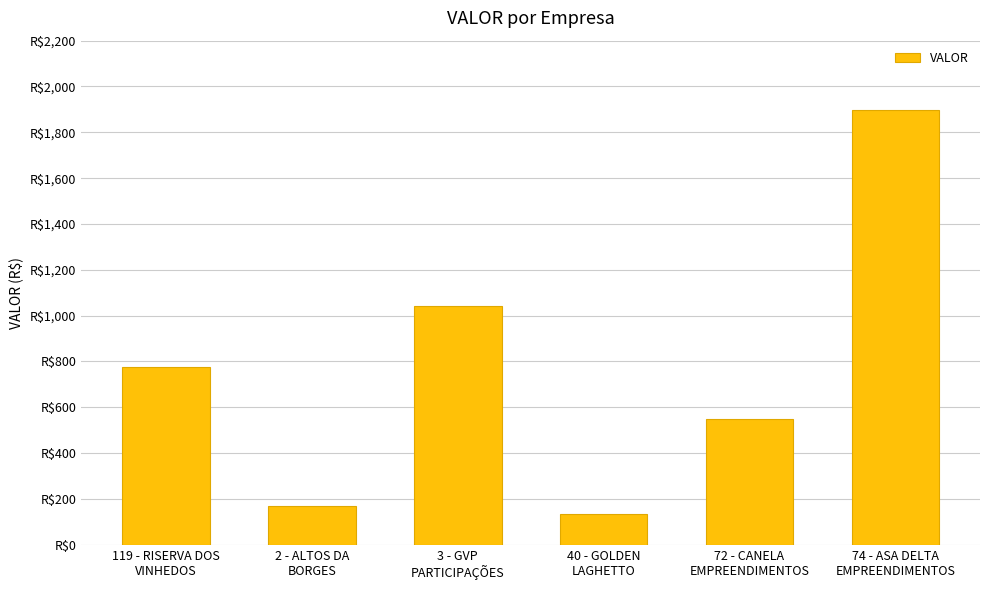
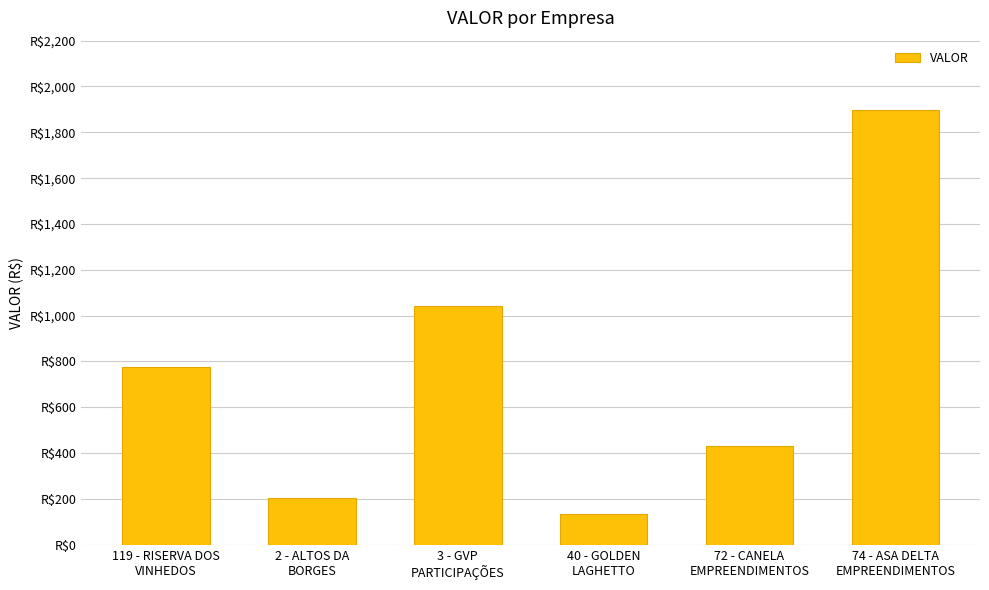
2 - ALTOS DA BORGES: R$170 -> R$200
72 - CANELA EMPREENDIMENTOS: R$550 -> R$430
